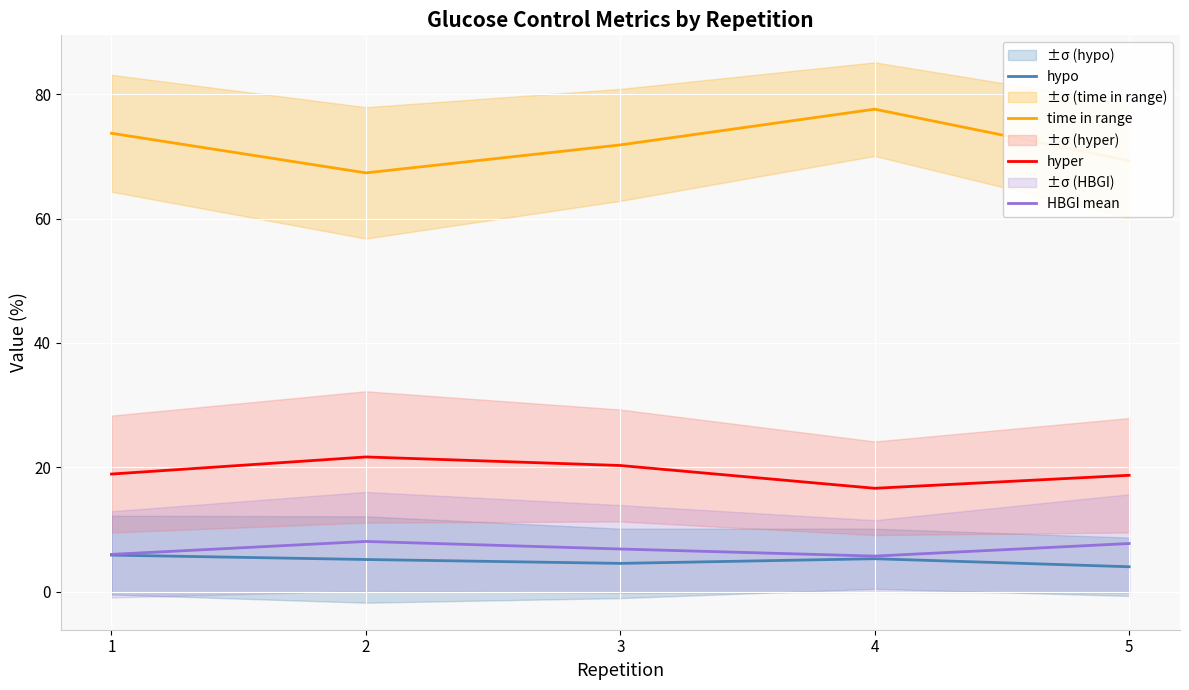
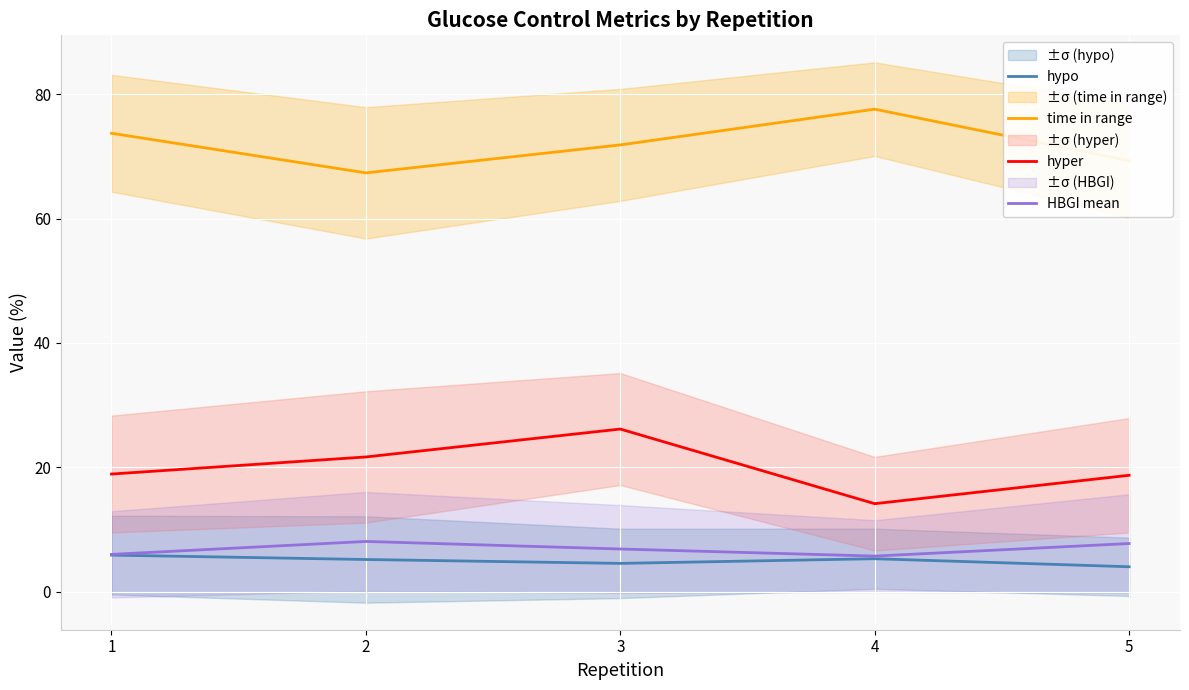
hyper, 3: 20 -> 26
hyper, 4: 17 -> 14
